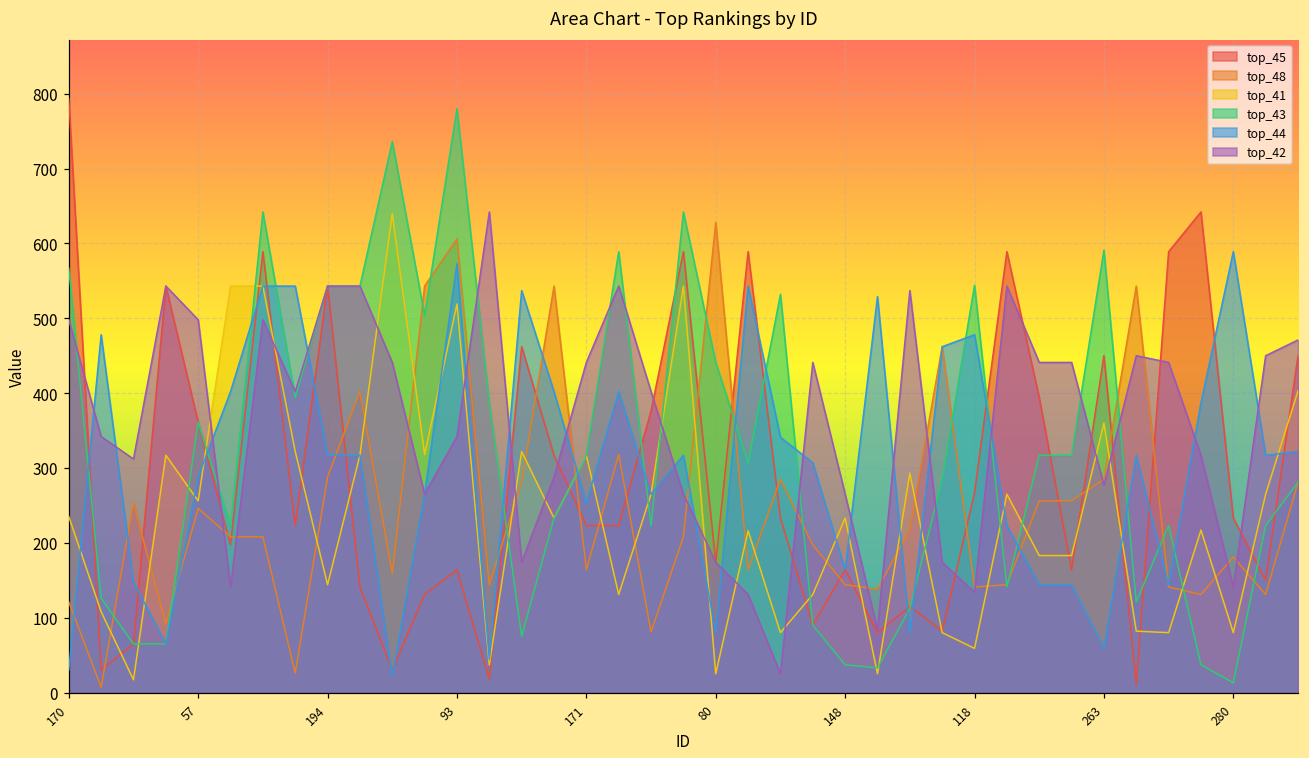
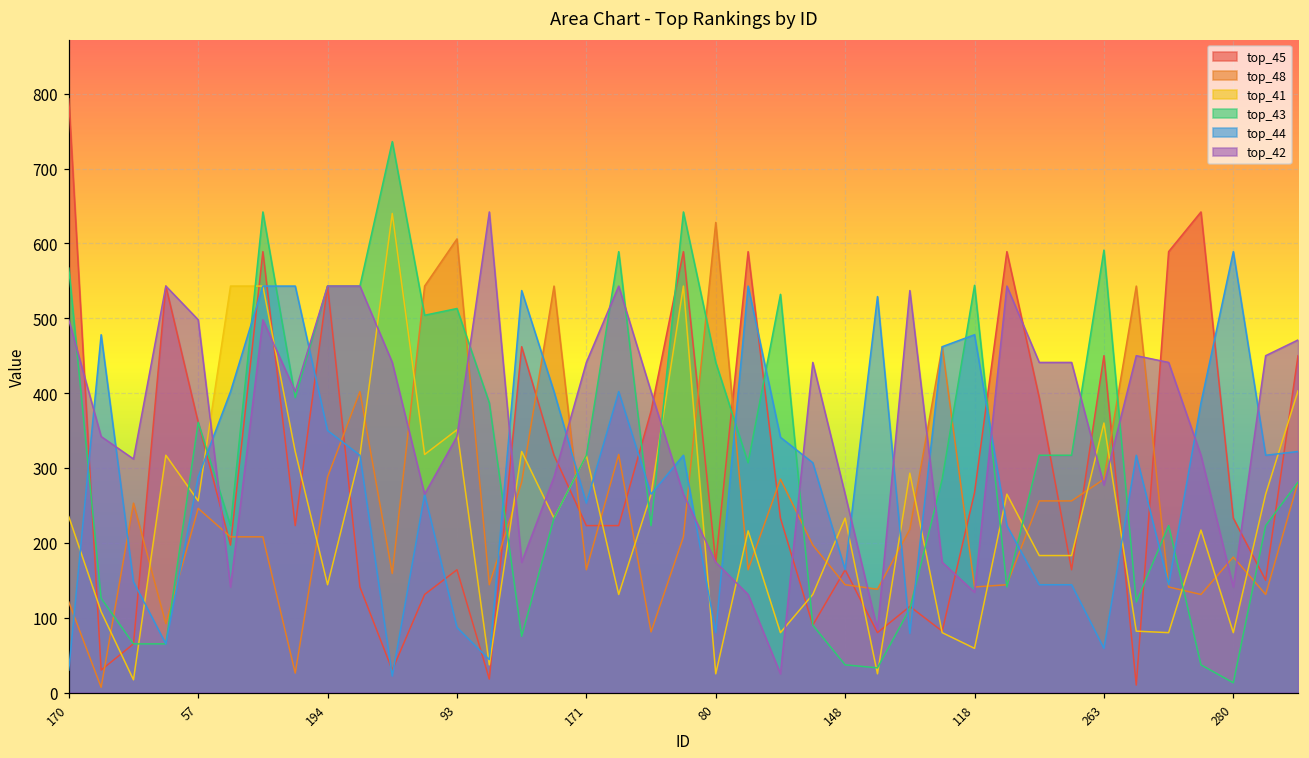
top_44, 194: 320 -> 350
top_41, 93: 520 -> 350
top_43, 93: 780 -> 510
top_44, 93: 570 -> 90
